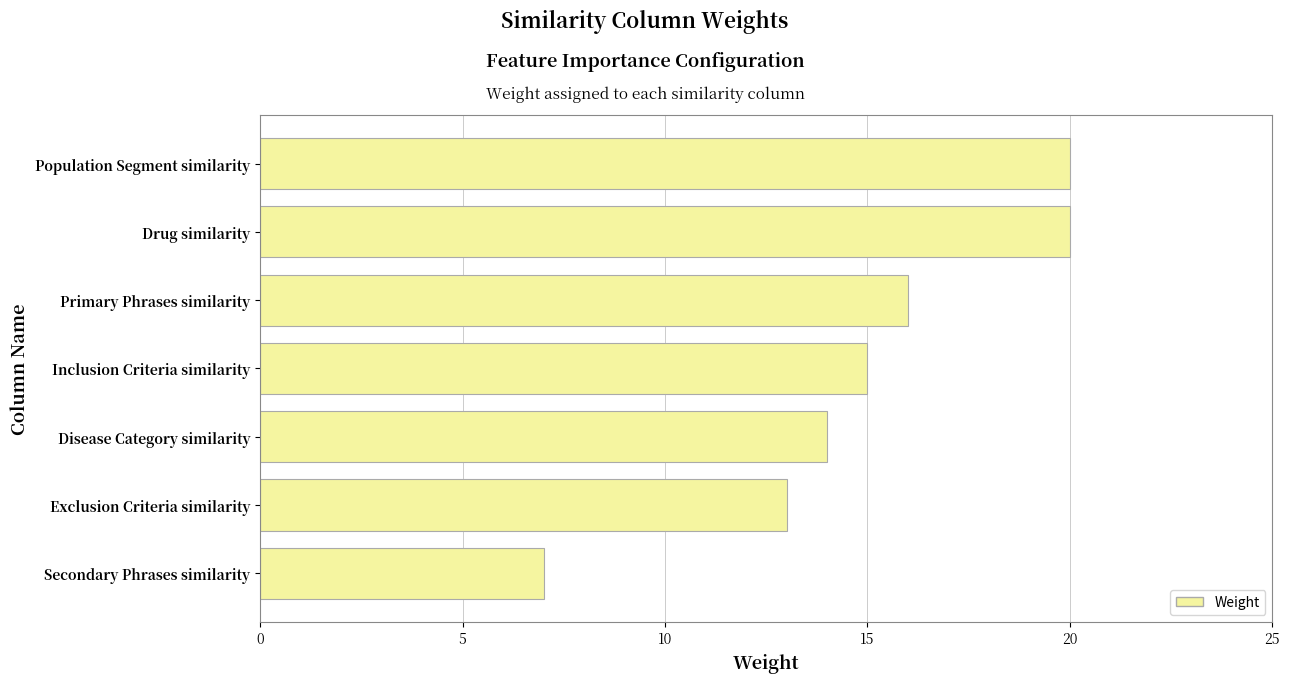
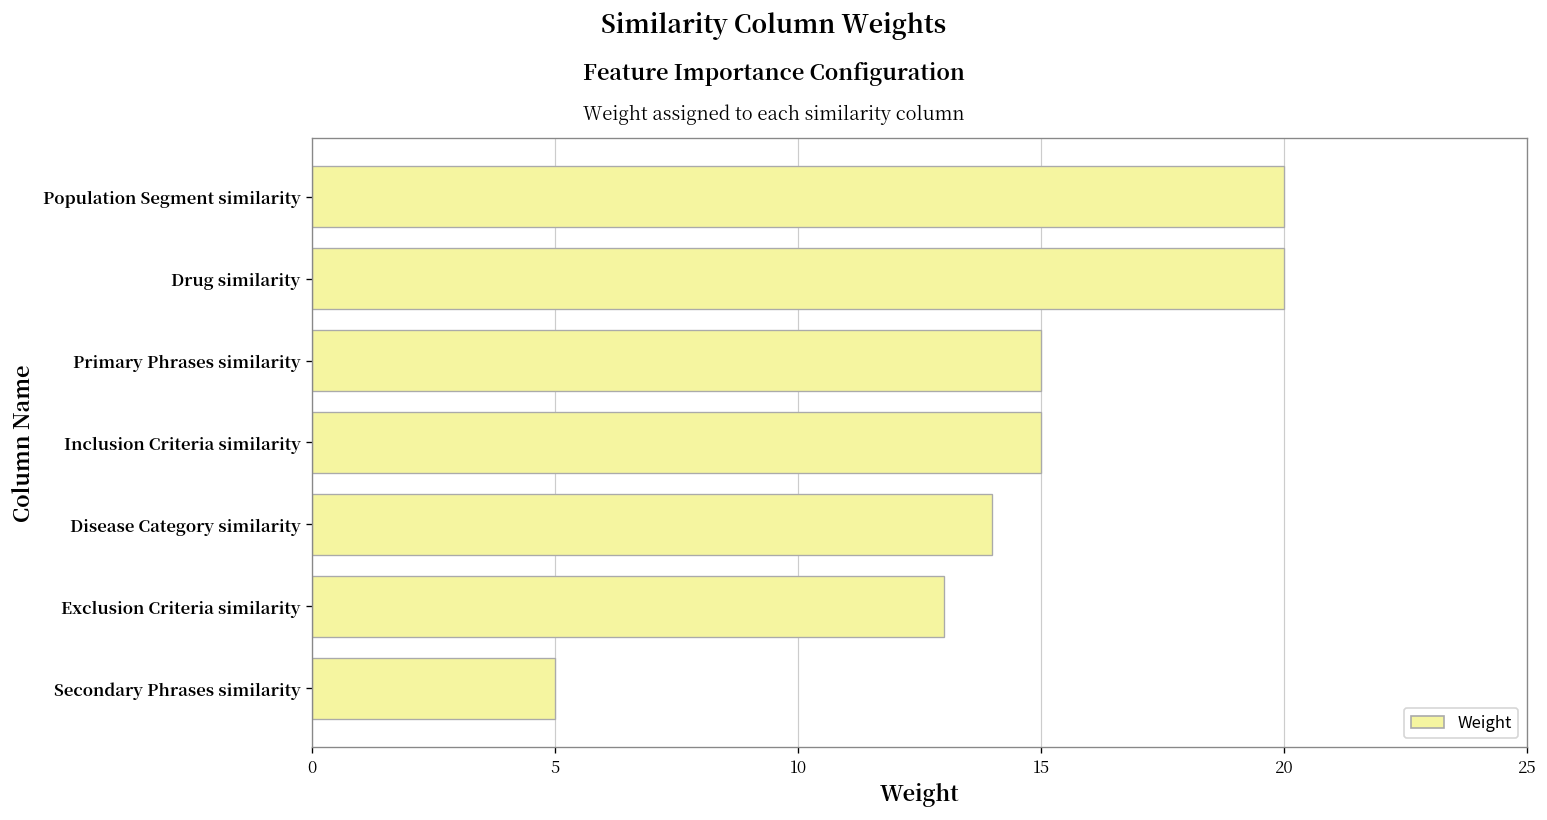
Primary Phrases similarity: 16 -> 15
Secondary Phrases similarity: 7 -> 5
